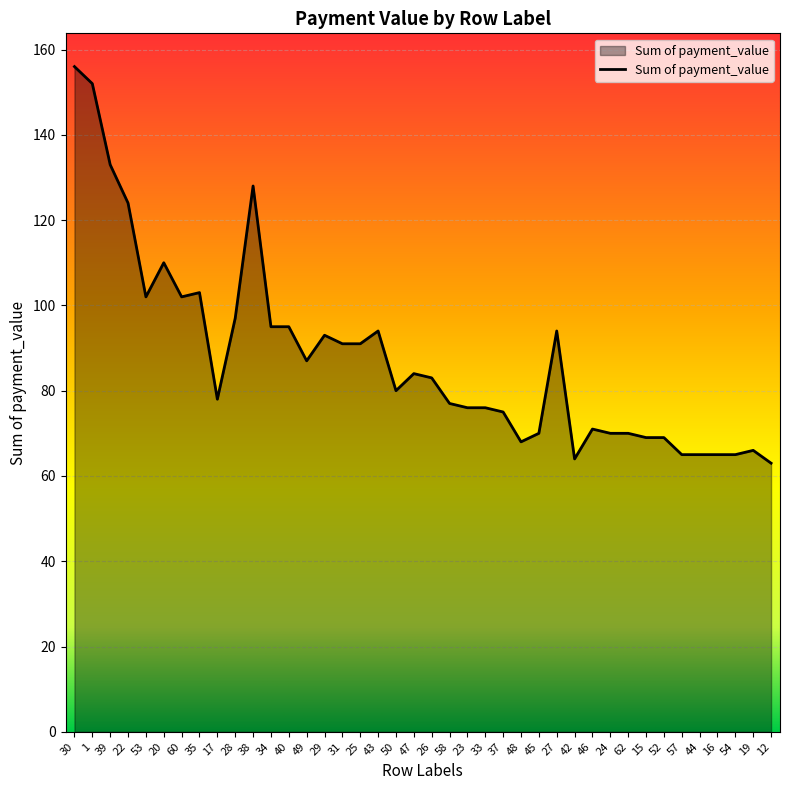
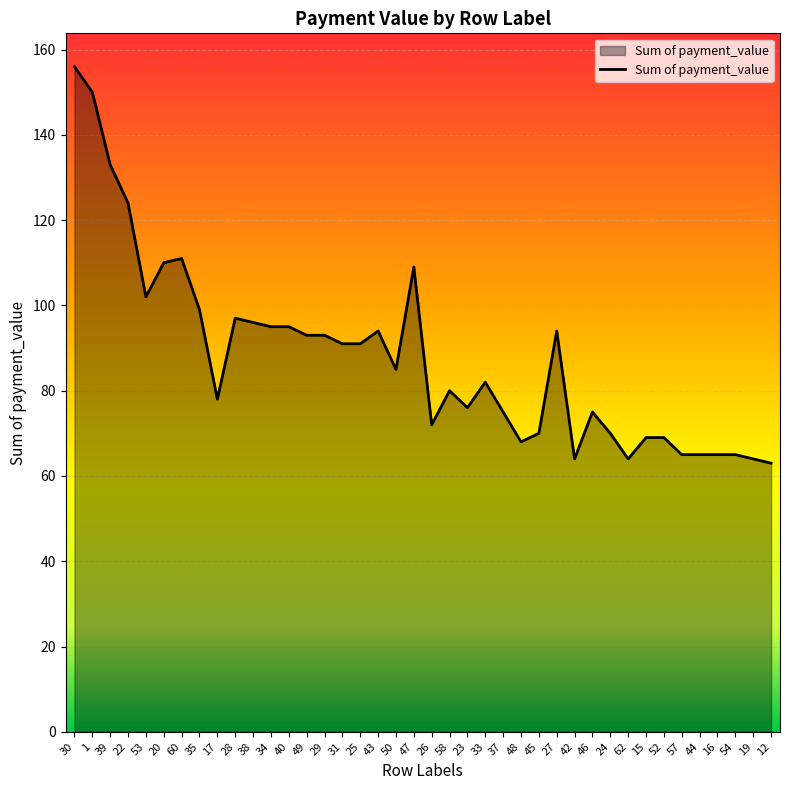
1: 152 -> 150
60: 102 -> 111
35: 103 -> 99
38: 128 -> 96
49: 87 -> 93
50: 80 -> 85
47: 84 -> 109
26: 83 -> 72
58: 77 -> 80
33: 76 -> 82
46: 71 -> 75
62: 70 -> 64
19: 66 -> 64
